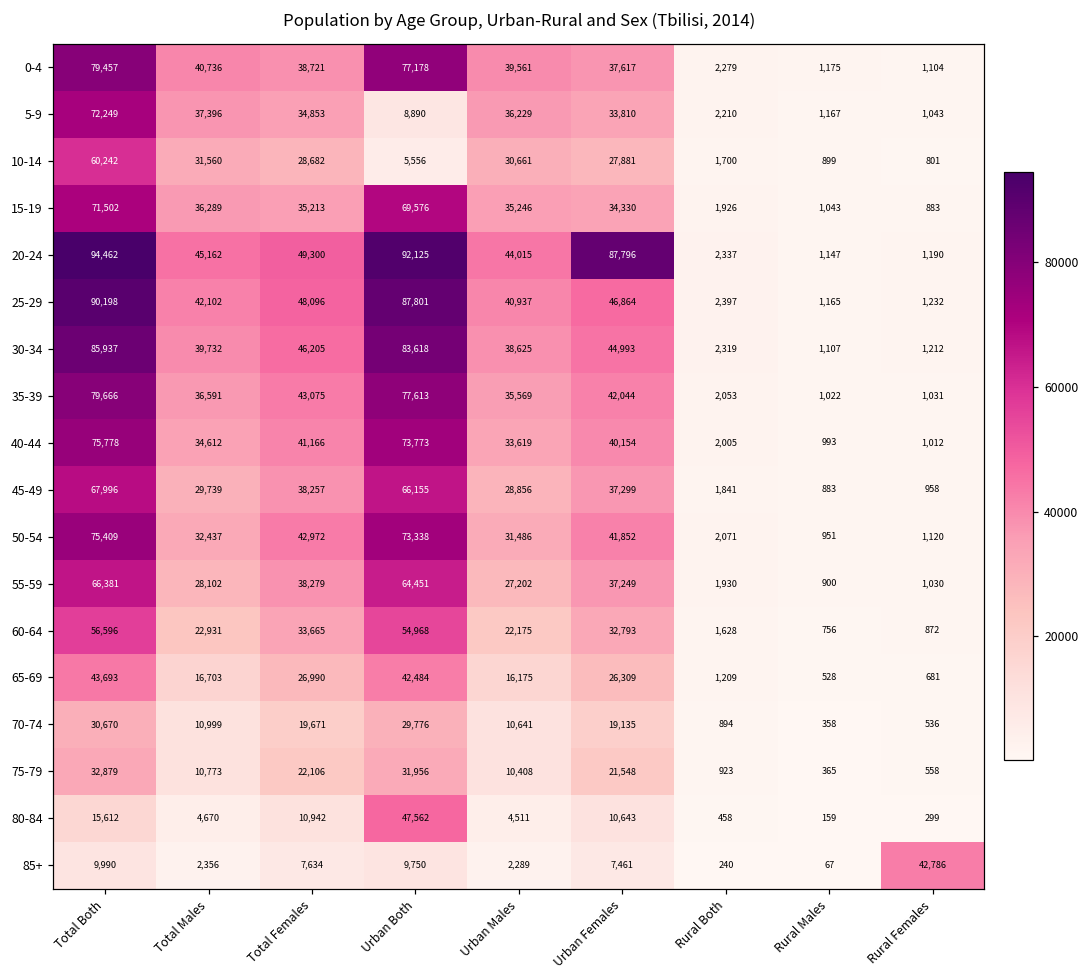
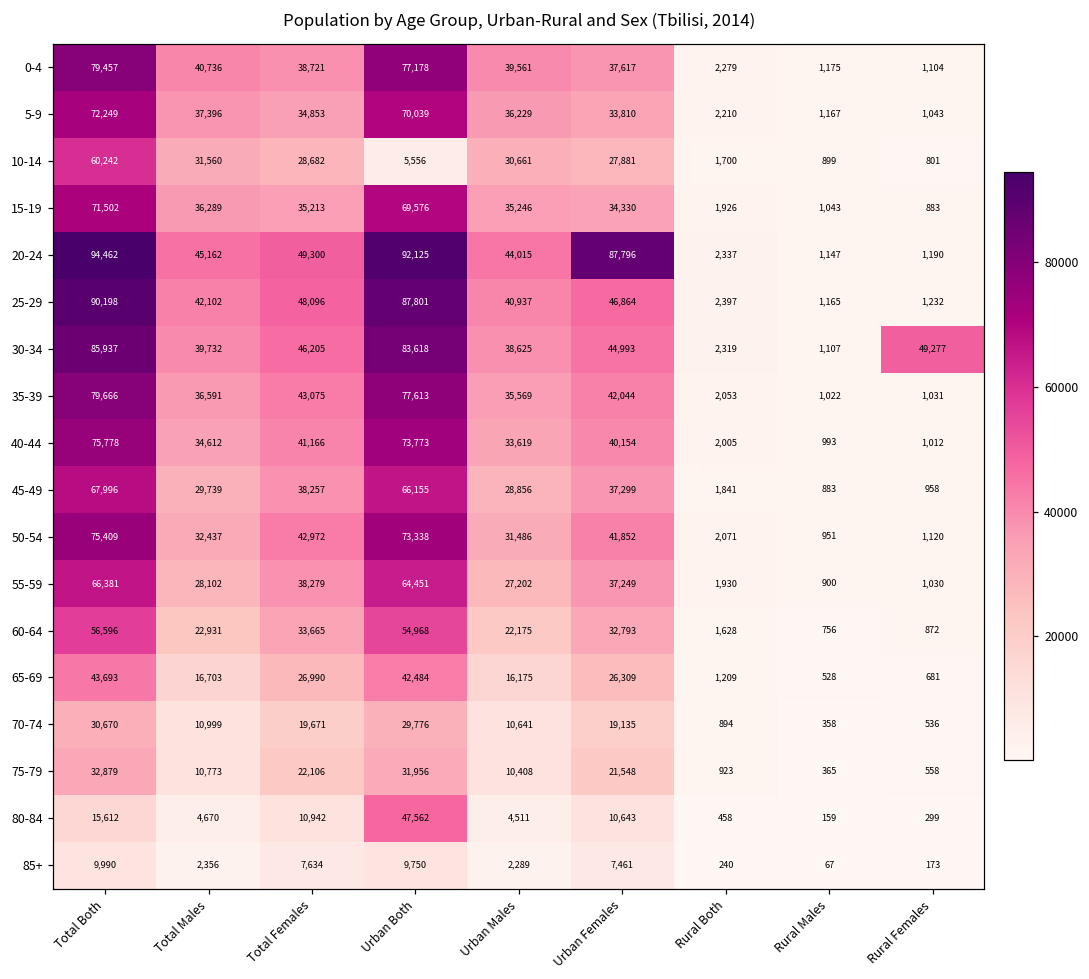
5-9, Urban Both: 8,890 -> 70,039
30-34, Rural Females: 1,212 -> 49,277
85+, Rural Females: 42,786 -> 173
